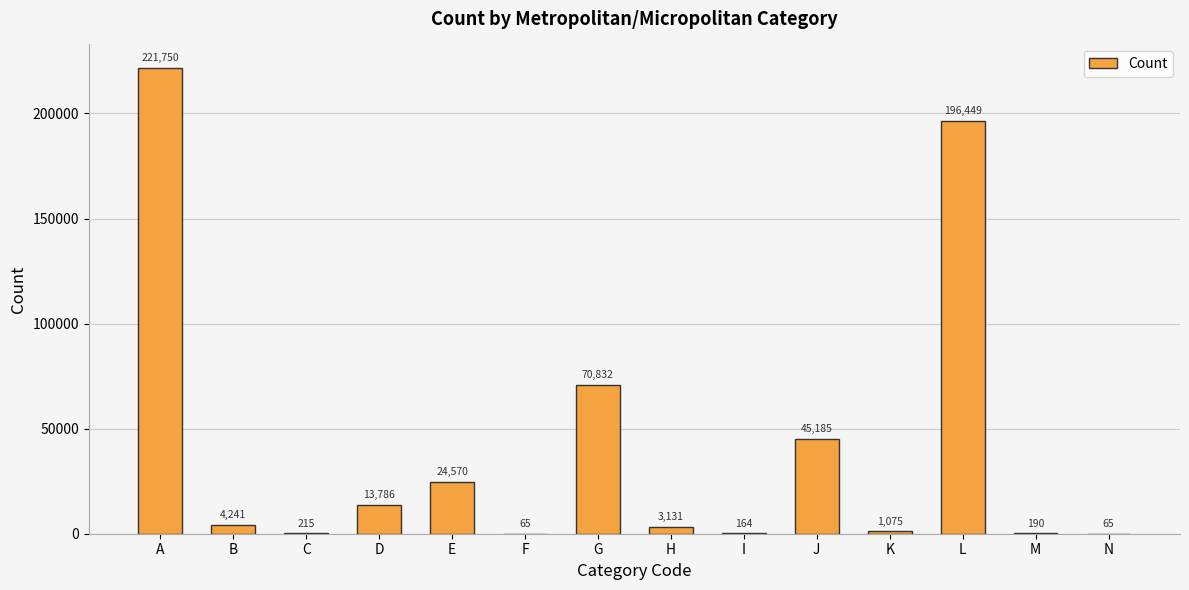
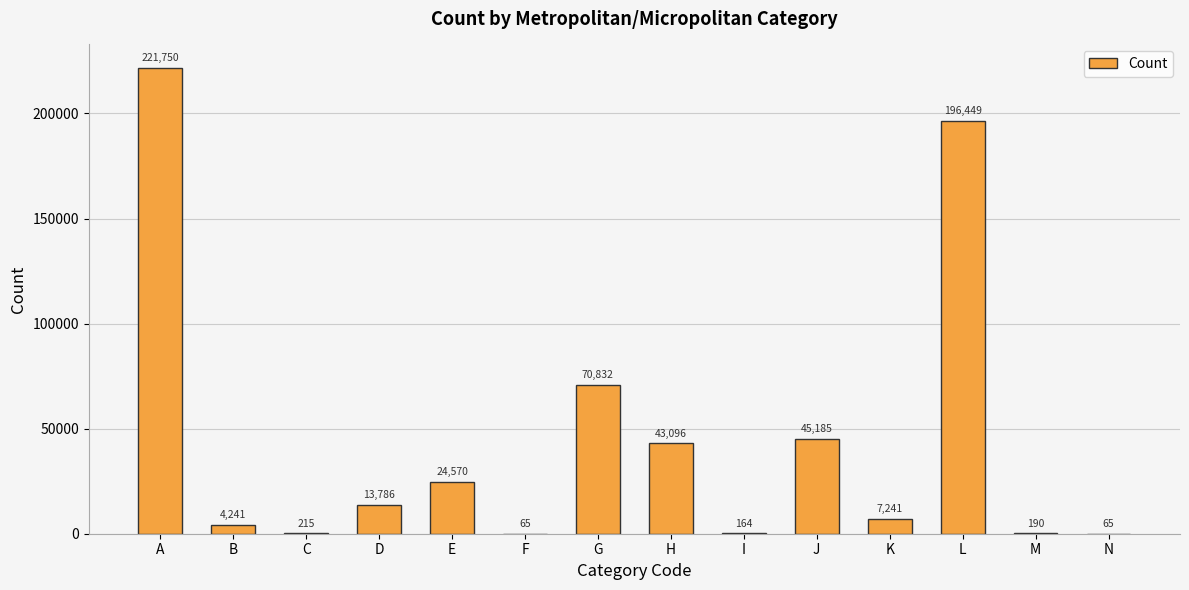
H: 3,131 -> 43,096
K: 1,075 -> 7,241
